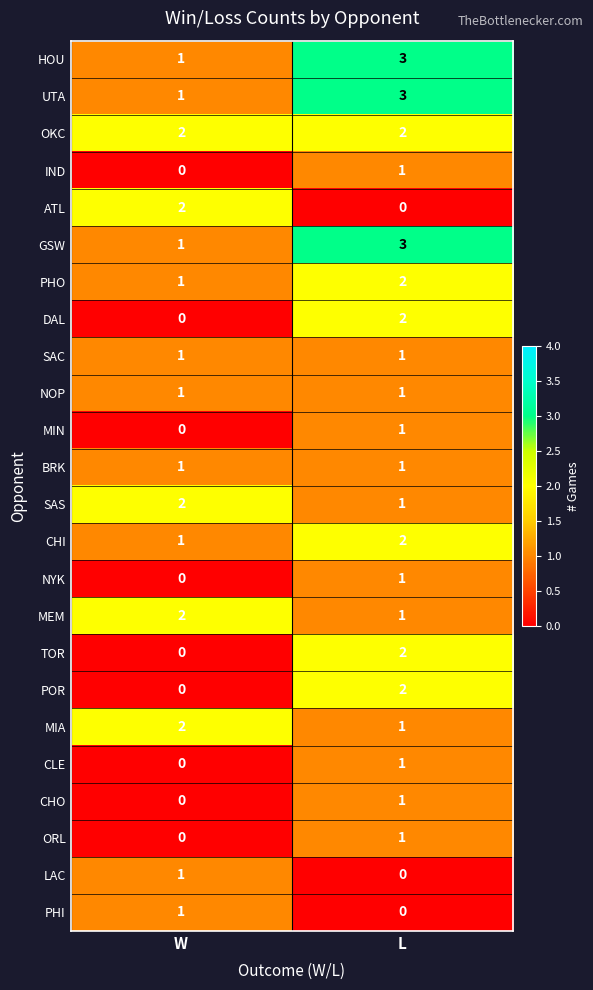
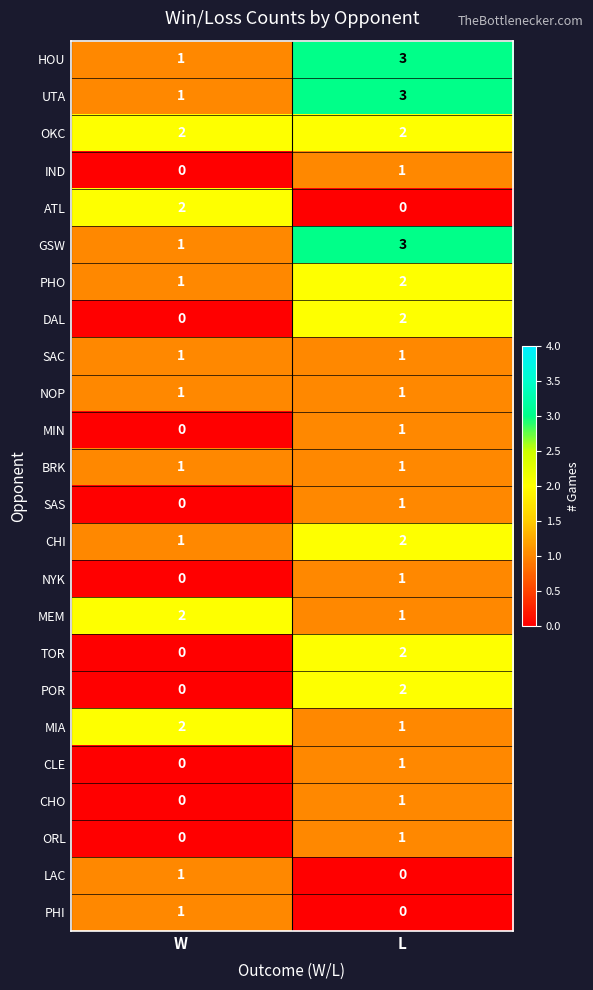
SAS, W: 2 -> 0
